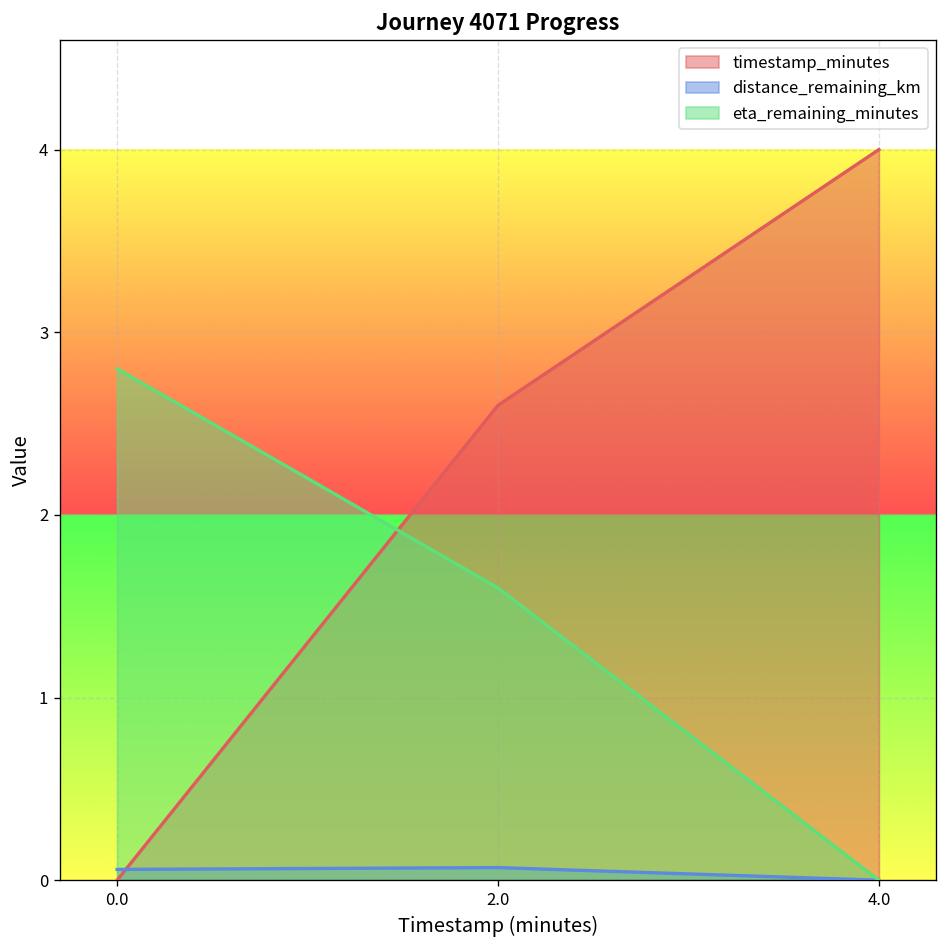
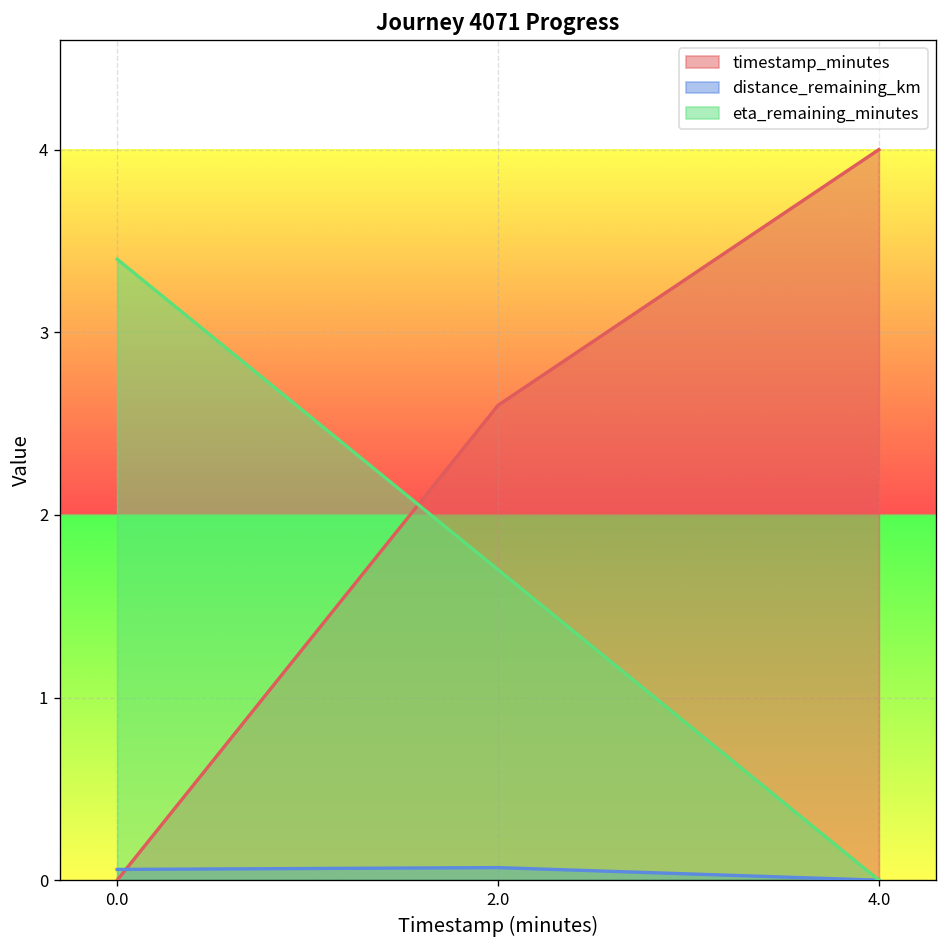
eta_remaining_minutes, 0.0: 2.8 -> 3.4
eta_remaining_minutes, 2.0: 1.6 -> 1.7
